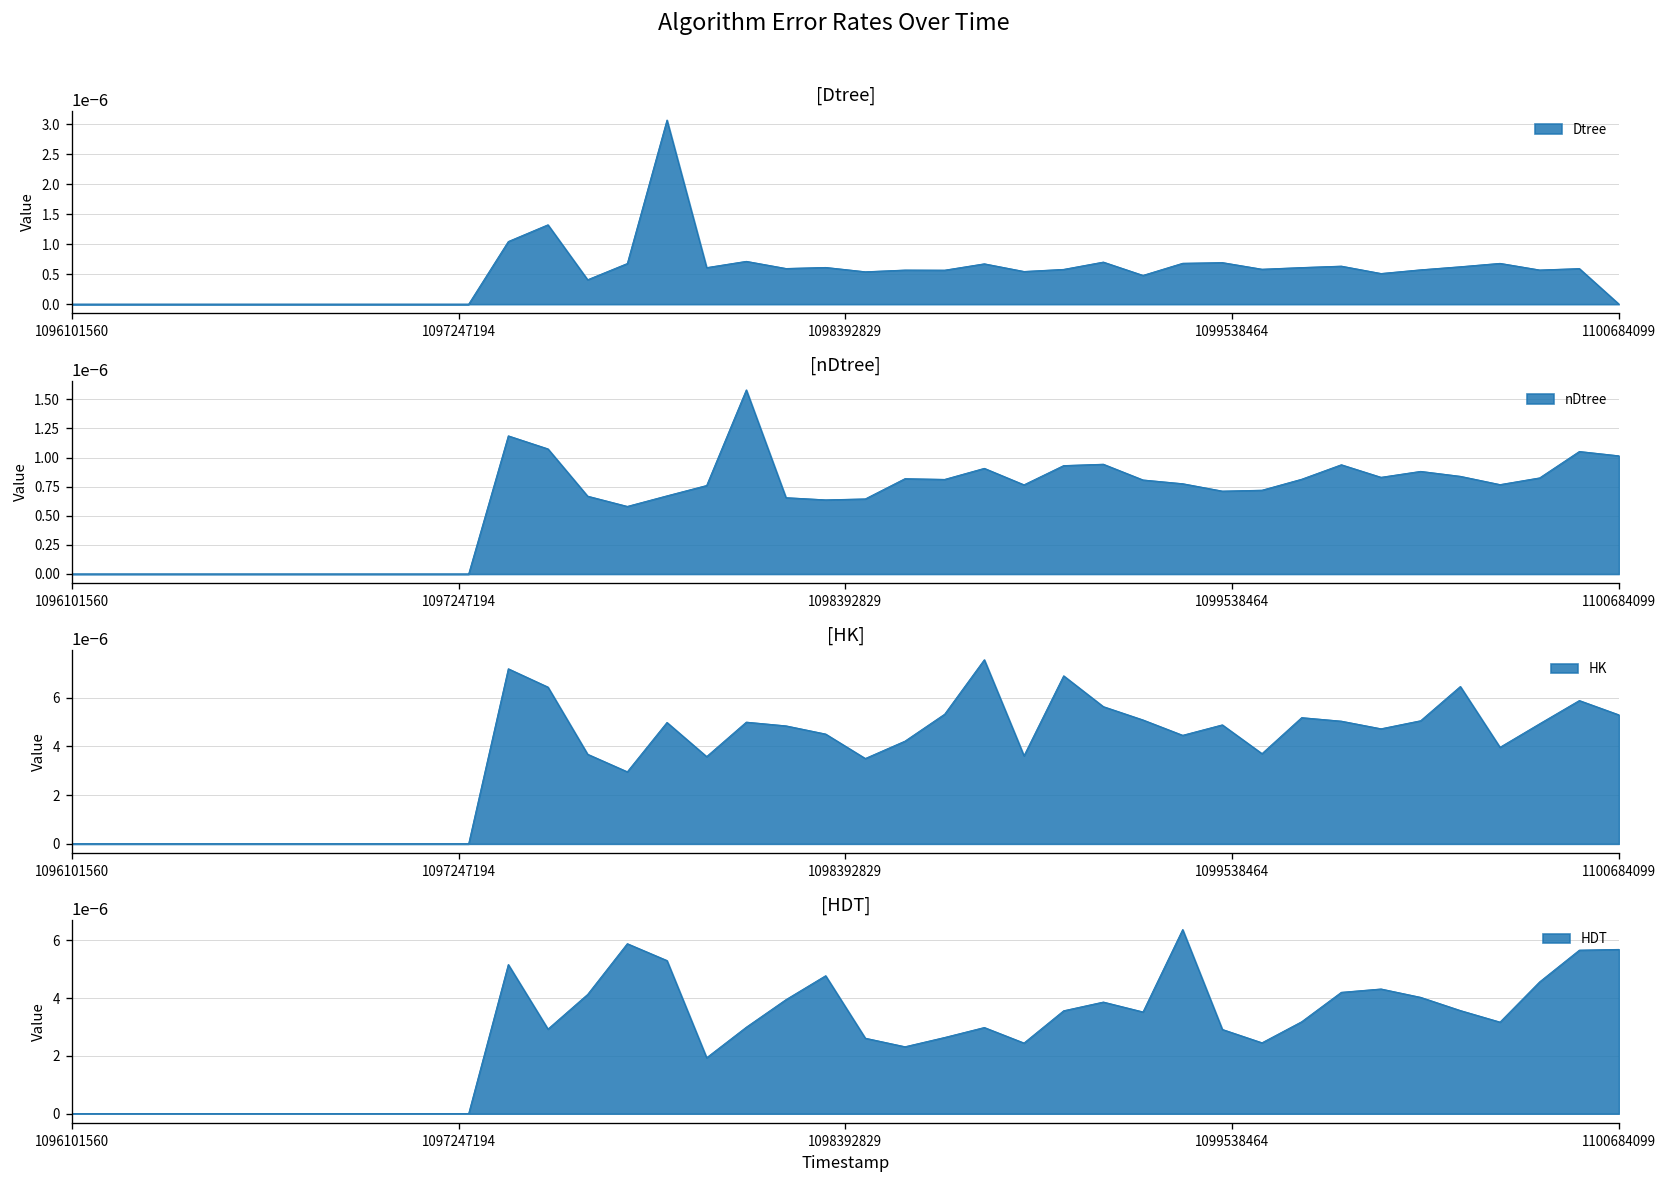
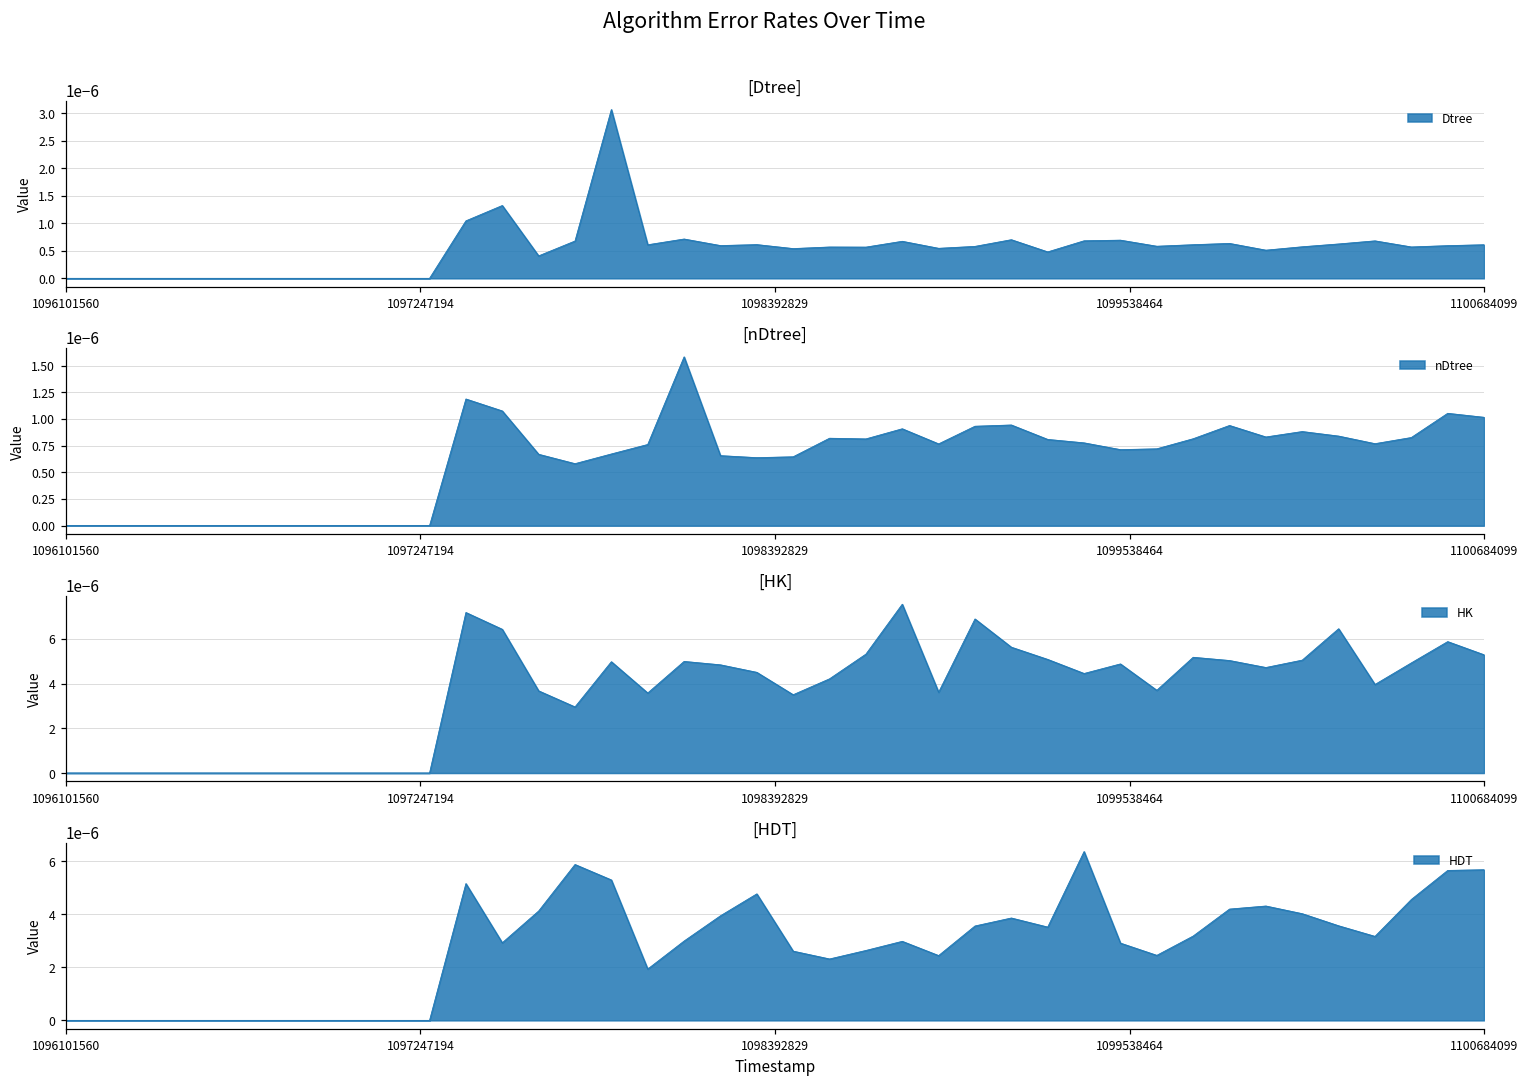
[Dtree], 1100684099: 0.000000 -> 0.000001
